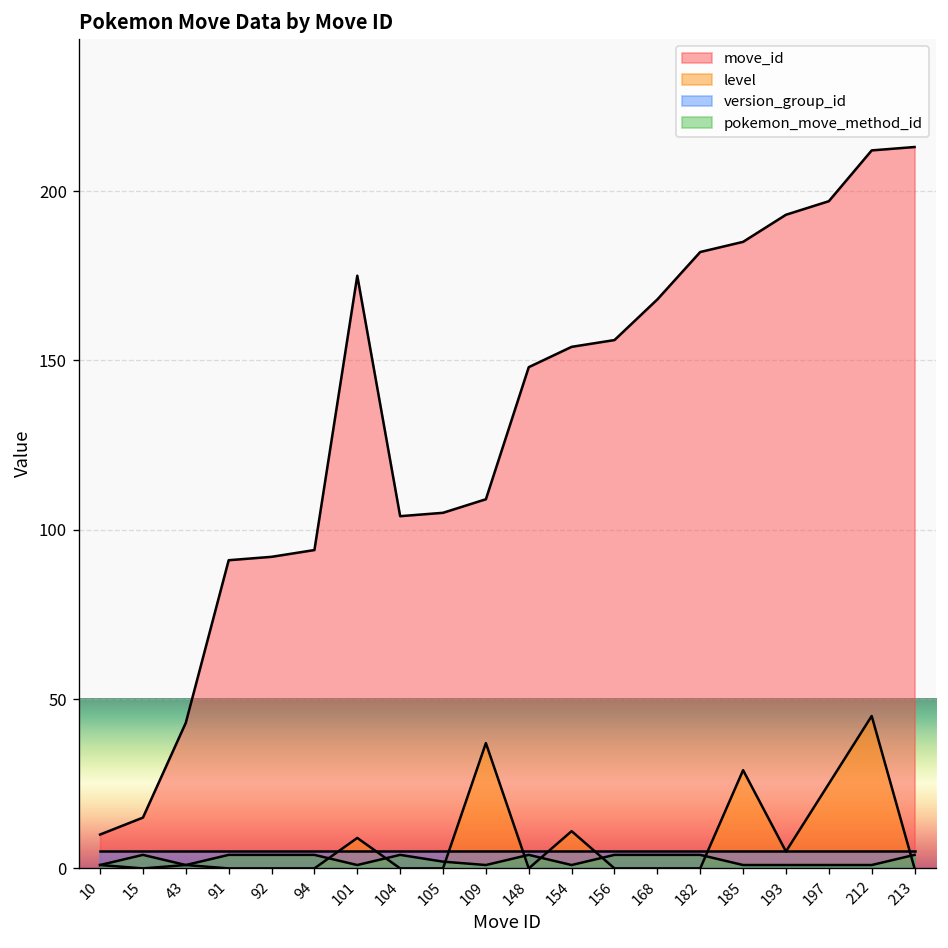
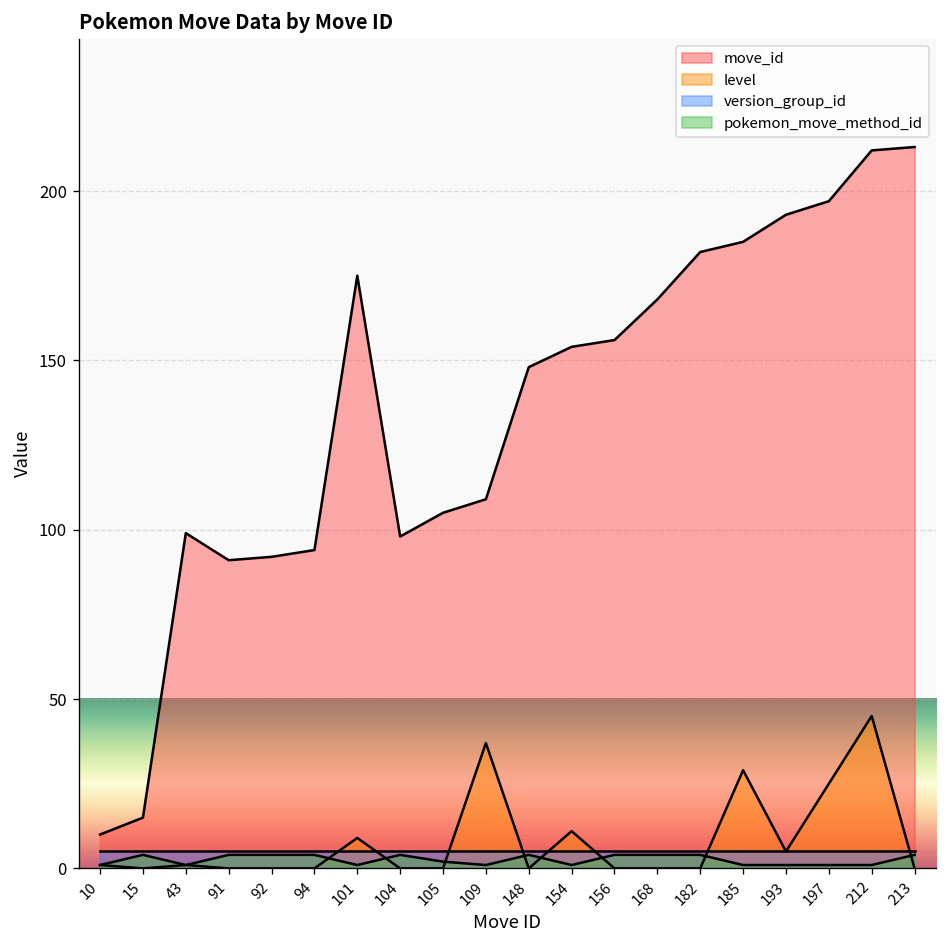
move_id, 43: 43 -> 99
move_id, 104: 104 -> 98
